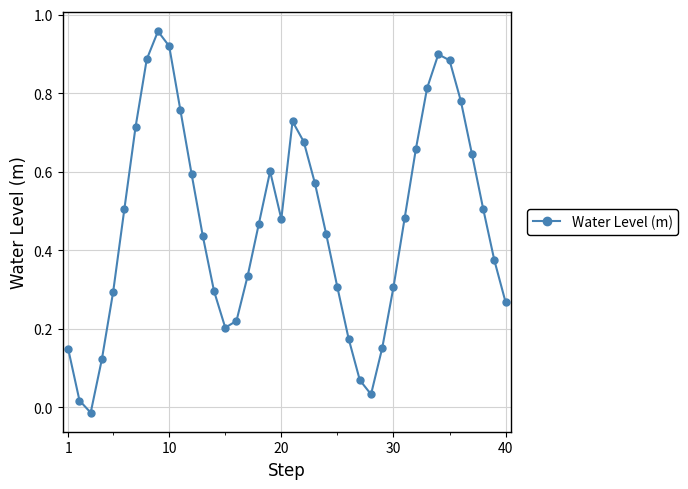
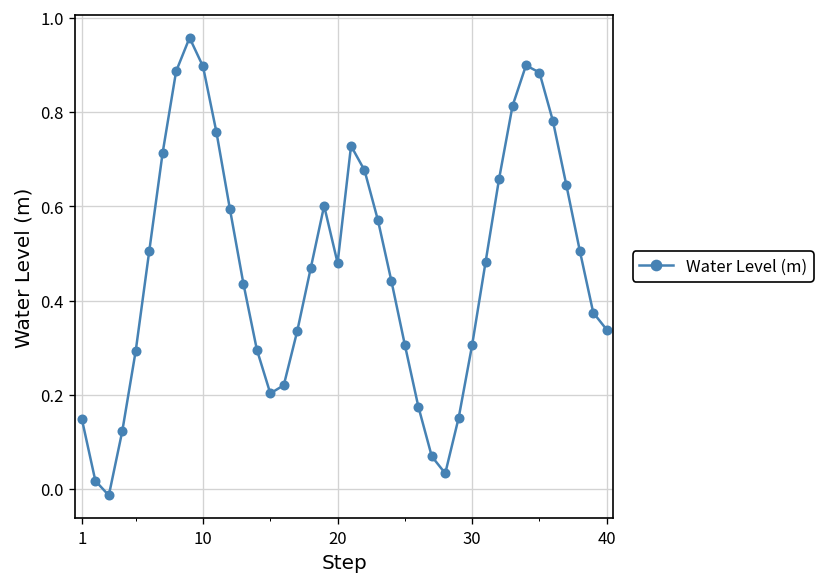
10: 0.92 -> 0.90
40: 0.27 -> 0.34
